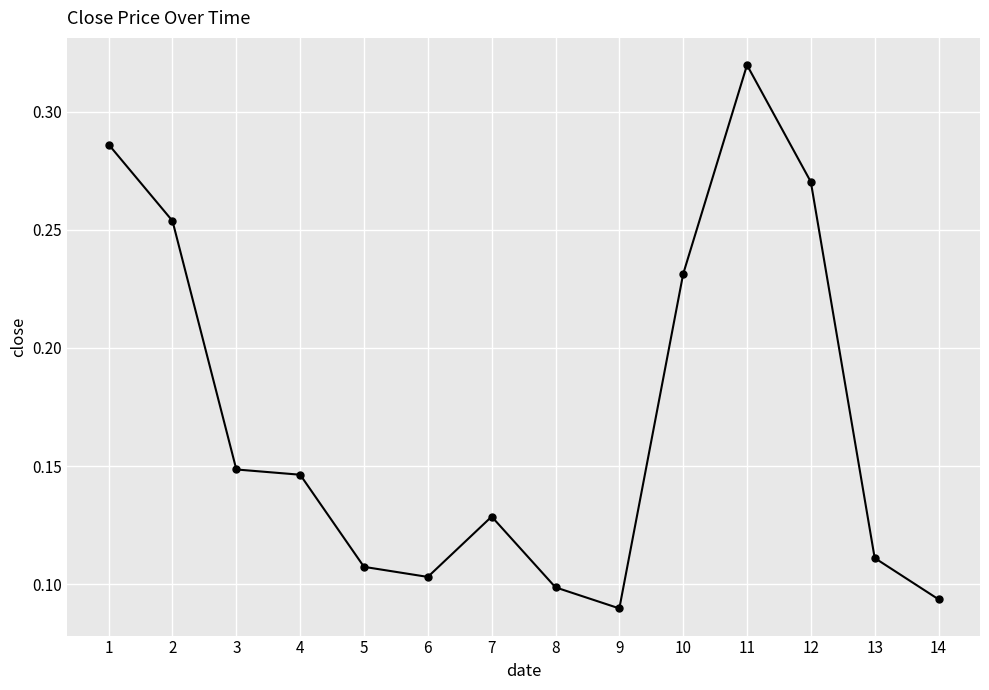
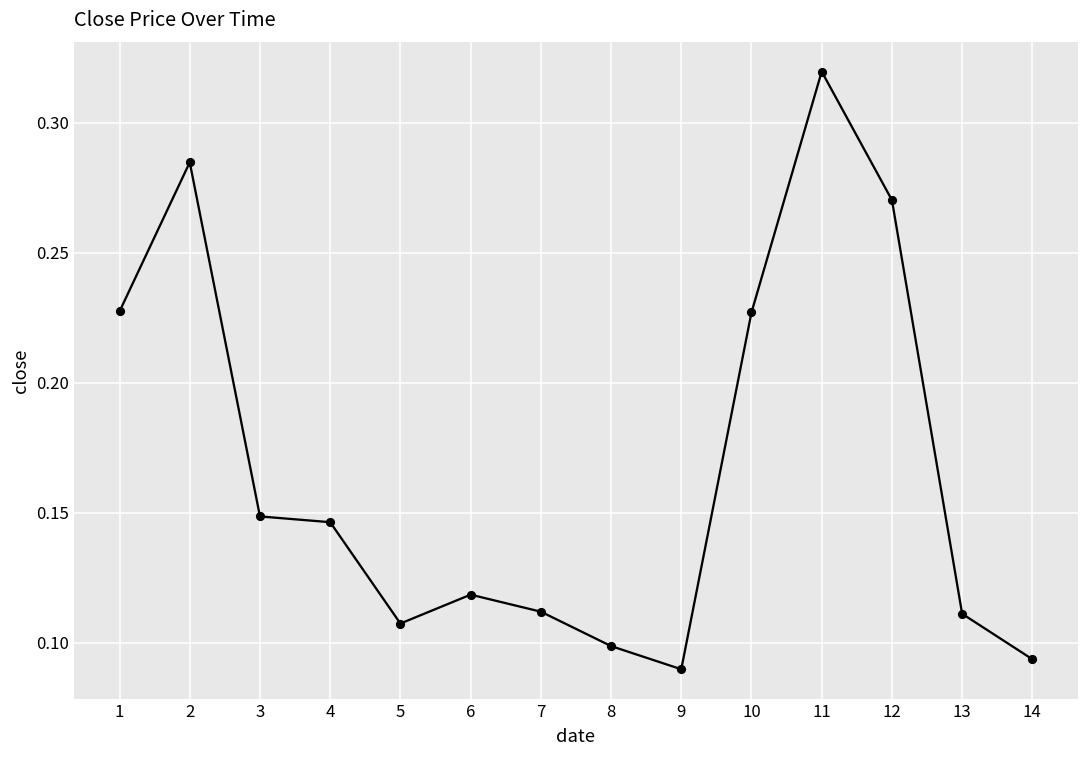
1: 0.286 -> 0.227
2: 0.254 -> 0.285
6: 0.103 -> 0.118
7: 0.129 -> 0.112
10: 0.231 -> 0.227
